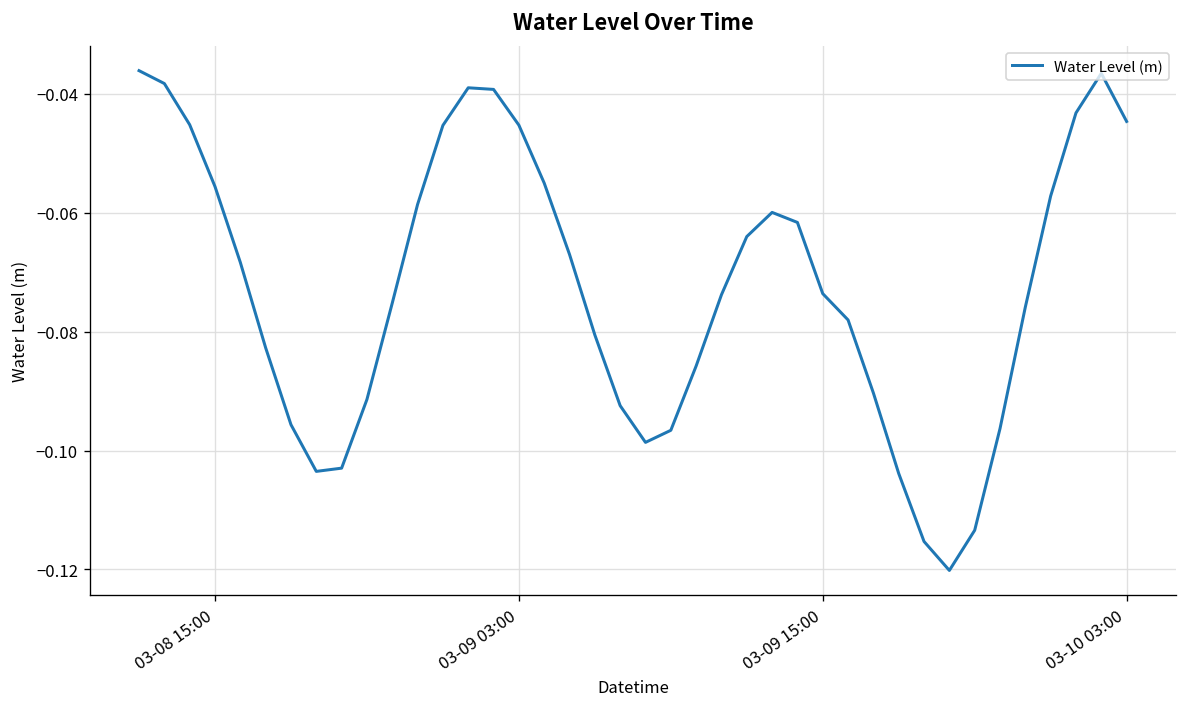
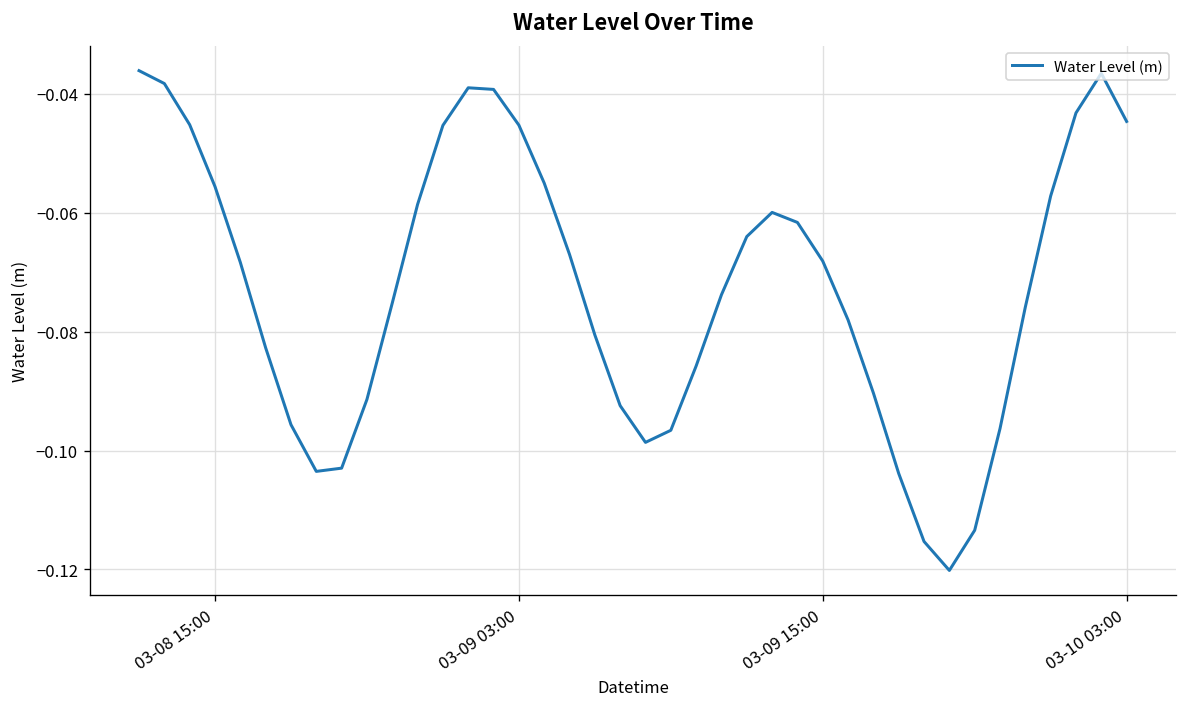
03-09 15:00: -0.074 -> -0.068
